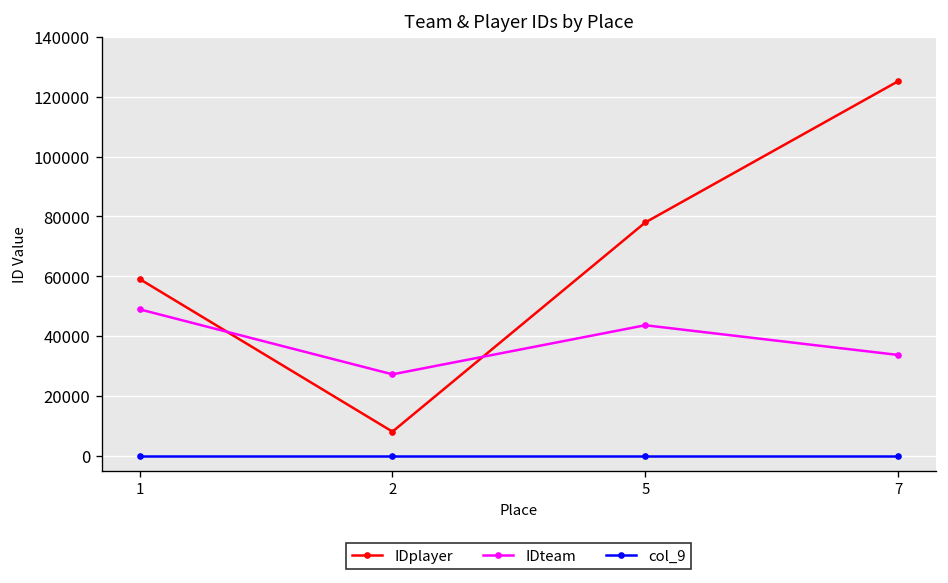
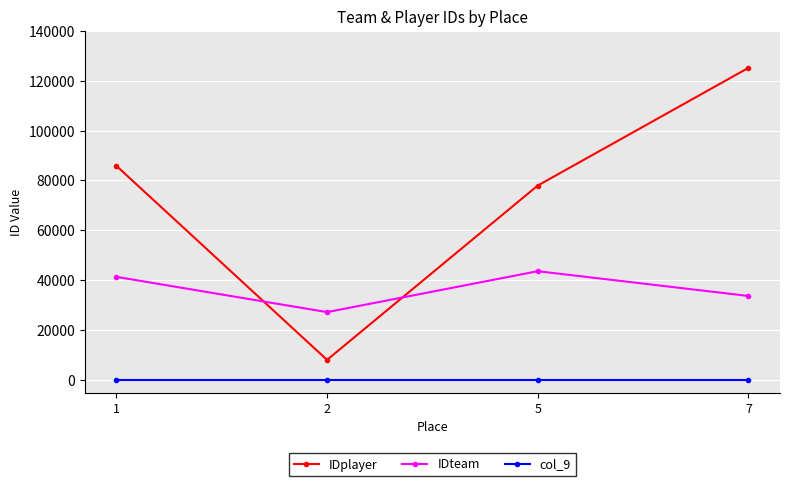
IDplayer, 1: 59000 -> 86000
IDteam, 1: 49000 -> 41000
